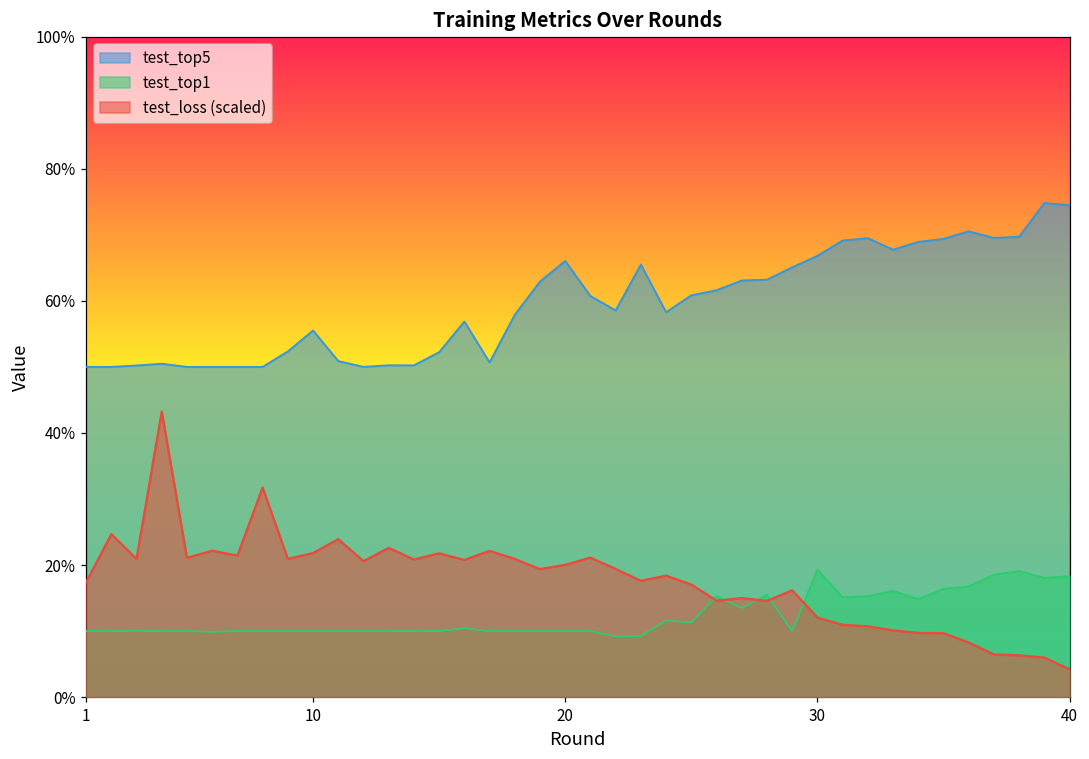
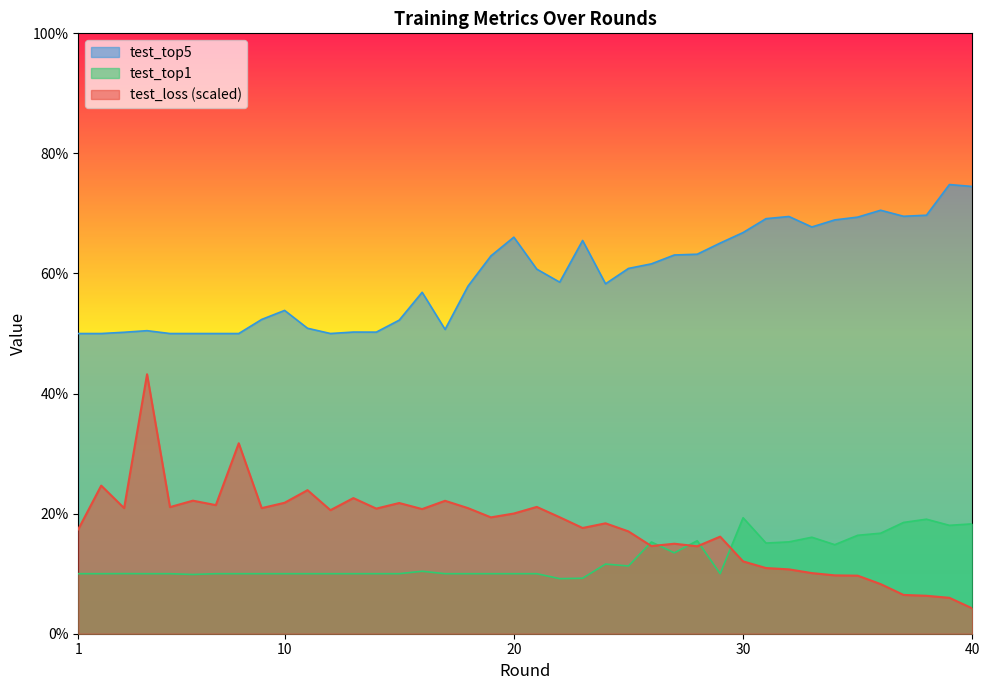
test_top5, 10: 56% -> 54%
